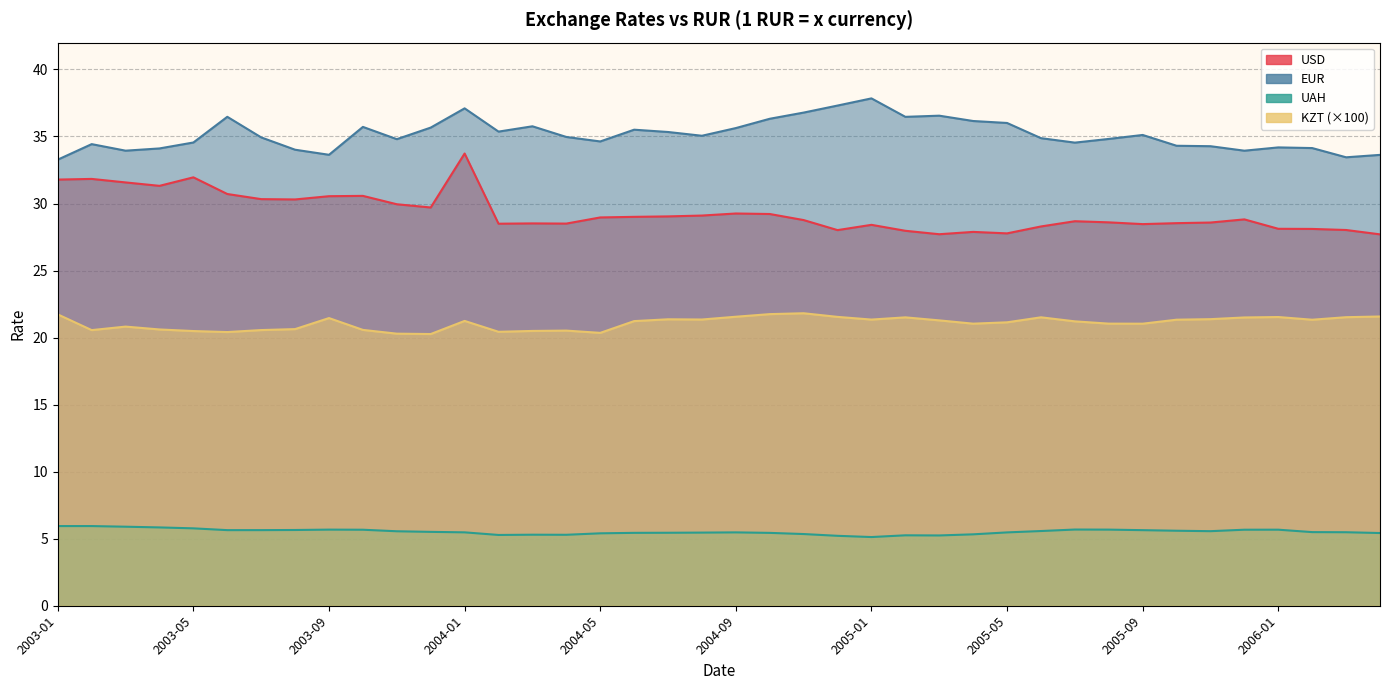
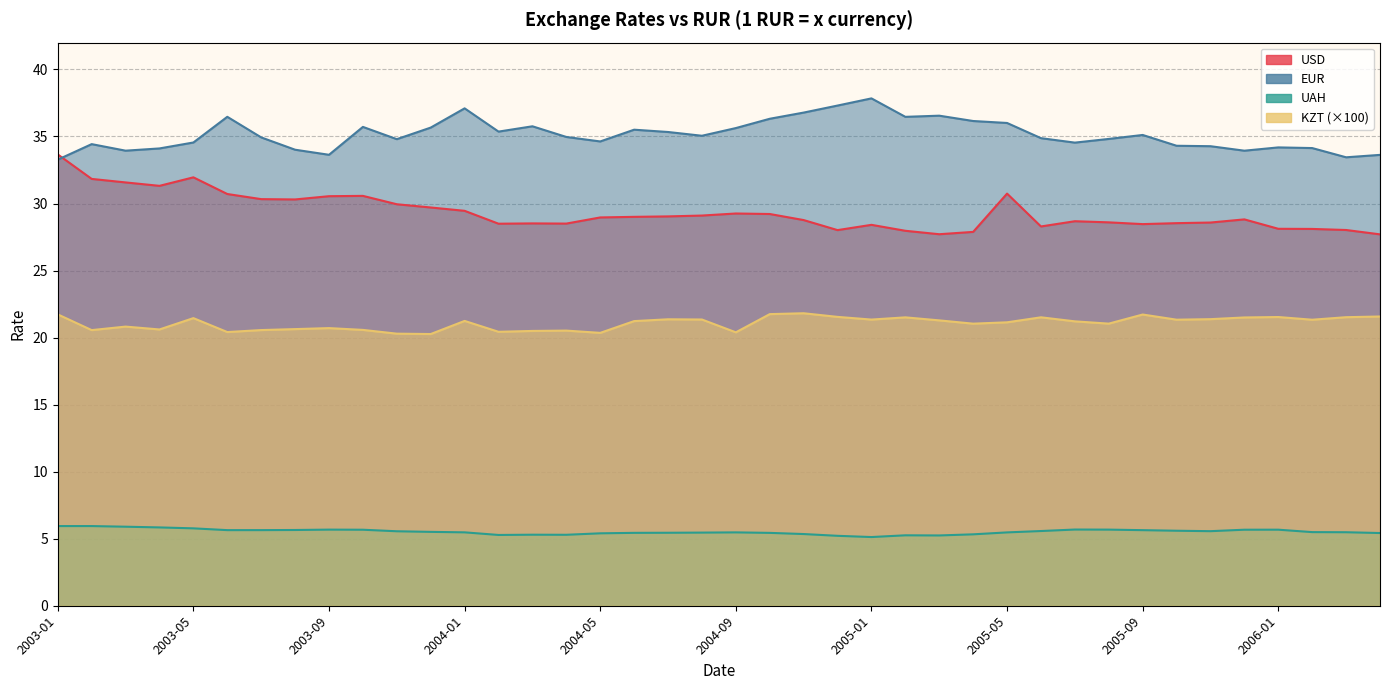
USD, 2003-01: 31.8 -> 33.7
KZT (×100), 2003-05: 20.5 -> 21.5
KZT (×100), 2003-09: 21.5 -> 20.7
USD, 2004-01: 33.7 -> 29.5
KZT (×100), 2004-09: 21.6 -> 20.4
USD, 2005-05: 27.8 -> 30.7
KZT (×100), 2005-09: 21.0 -> 21.7
